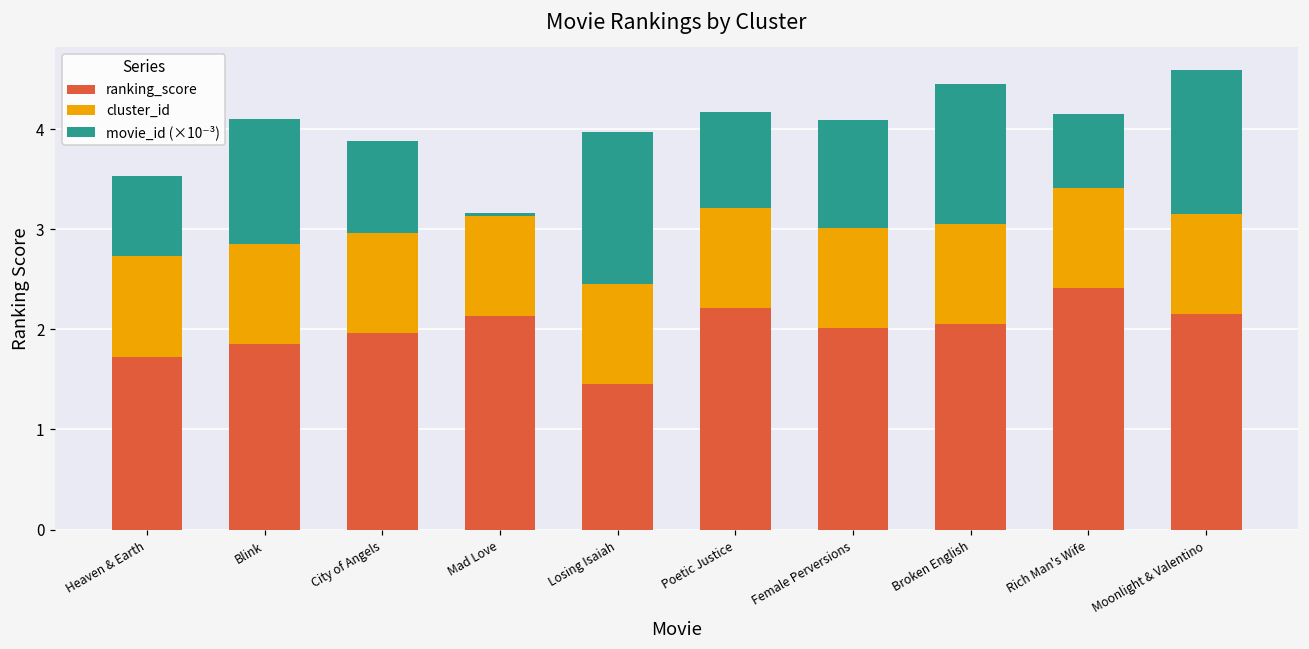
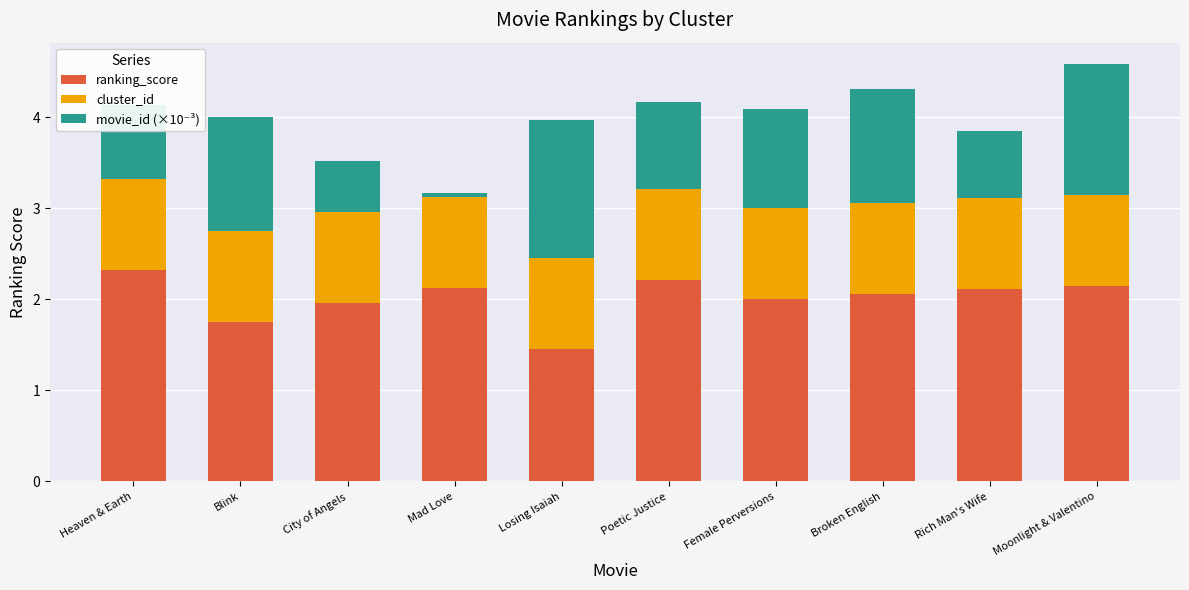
ranking_score, Heaven & Earth: 1.7 -> 2.3
ranking_score, Blink: 1.9 -> 1.8
movie_id (×10⁻³), City of Angels: 0.9 -> 0.6
movie_id (×10⁻³), Broken English: 1.4 -> 1.3
ranking_score, Rich Man's Wife: 2.4 -> 2.1
